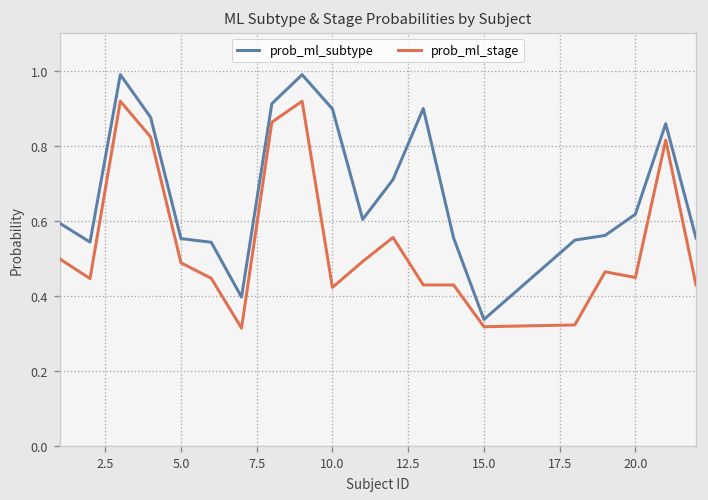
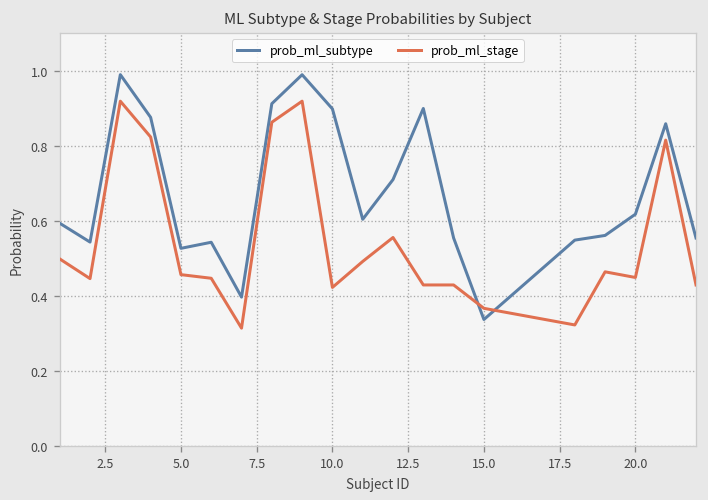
prob_ml_subtype, 5.0: 0.55 -> 0.53
prob_ml_stage, 5.0: 0.49 -> 0.46
prob_ml_stage, 15.0: 0.32 -> 0.37
